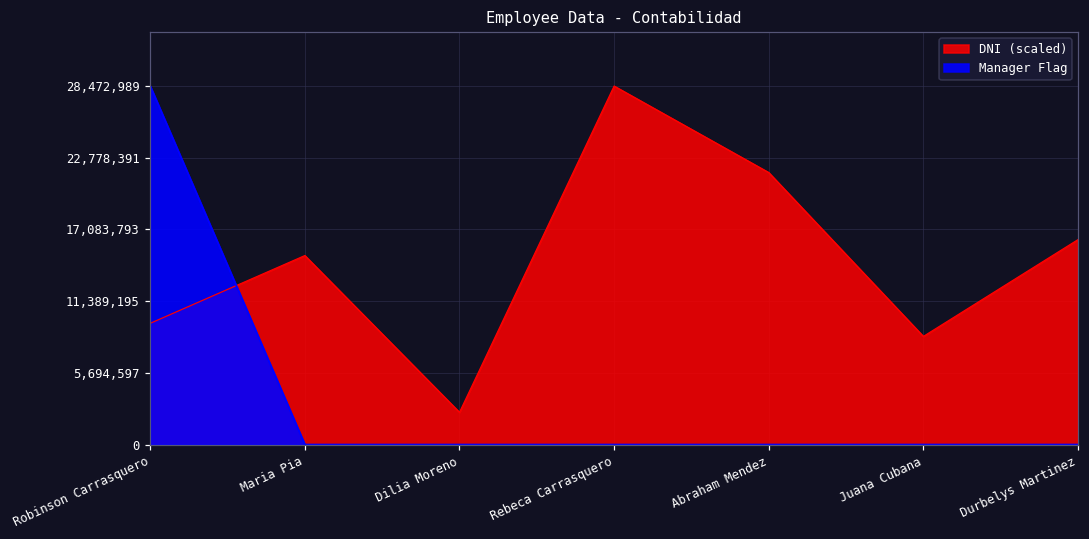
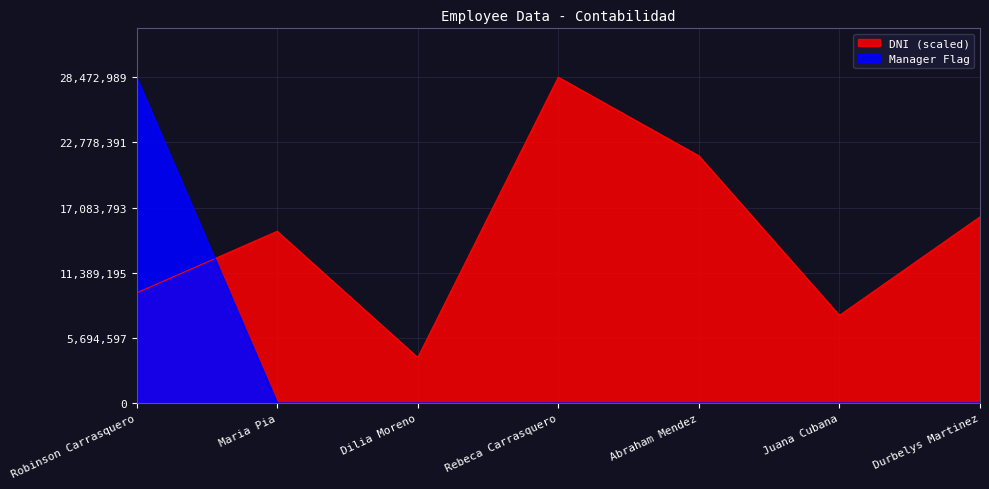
DNI (scaled), Dilia Moreno: 2,600,000 -> 4,000,000
DNI (scaled), Juana Cubana: 8,600,000 -> 7,700,000
